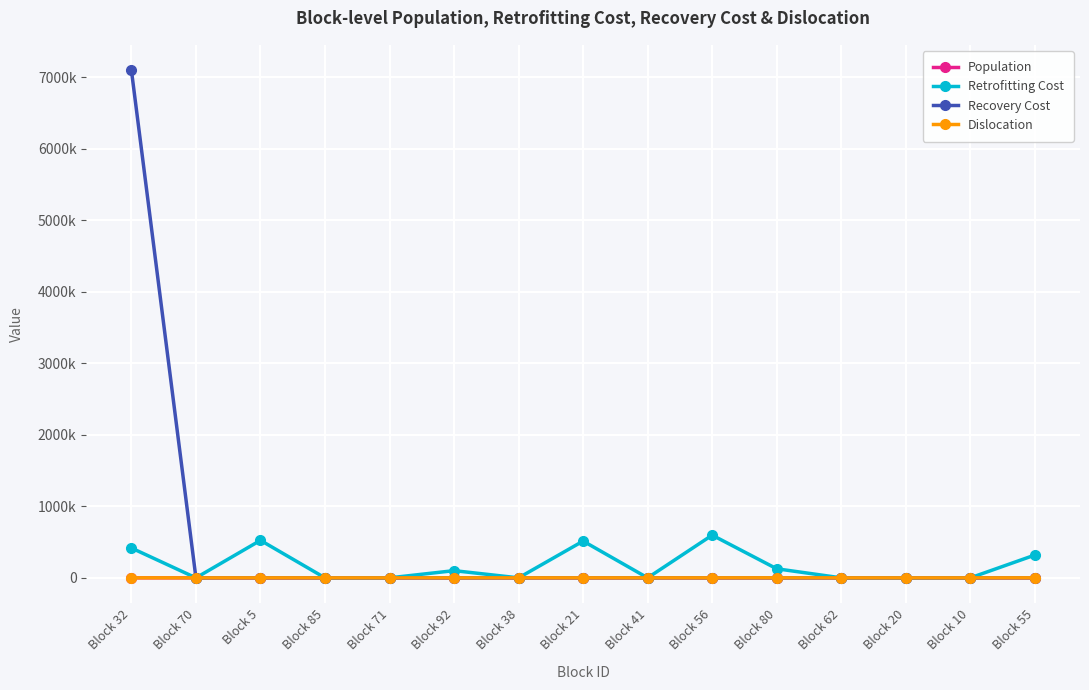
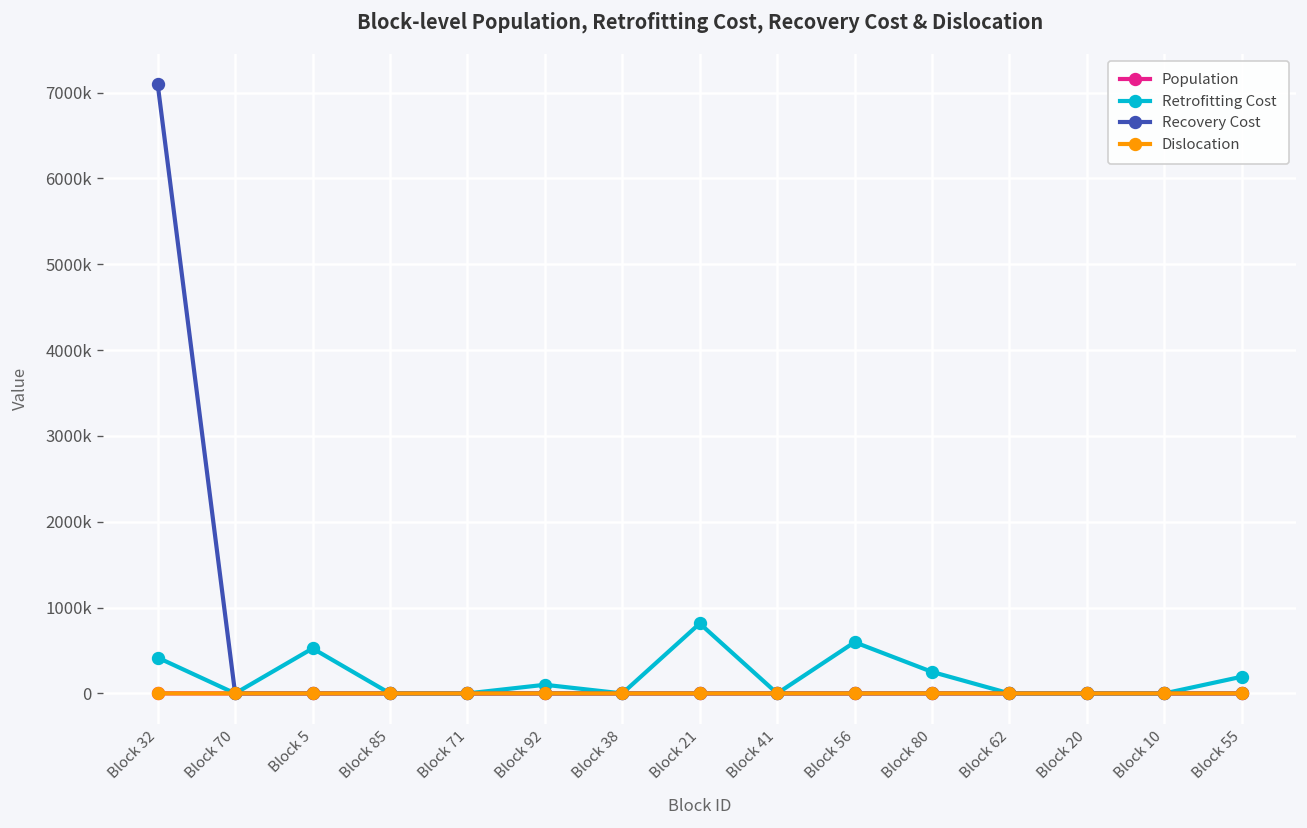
Retrofitting Cost, Block 21: 500000 -> 800000
Retrofitting Cost, Block 80: 100000 -> 300000
Retrofitting Cost, Block 55: 300000 -> 200000
